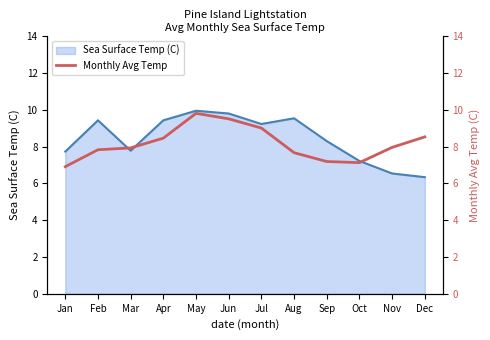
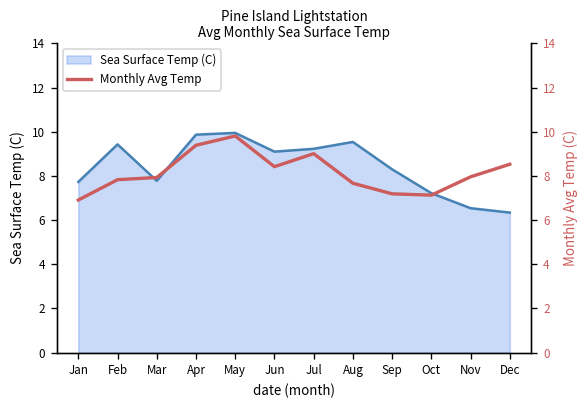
Sea Surface Temp (C), Apr: 9.4 -> 9.9
Sea Surface Temp (C), Jun: 9.8 -> 9.1
Monthly Avg Temp, Apr: 8.5 -> 9.4
Monthly Avg Temp, Jun: 9.5 -> 8.4
